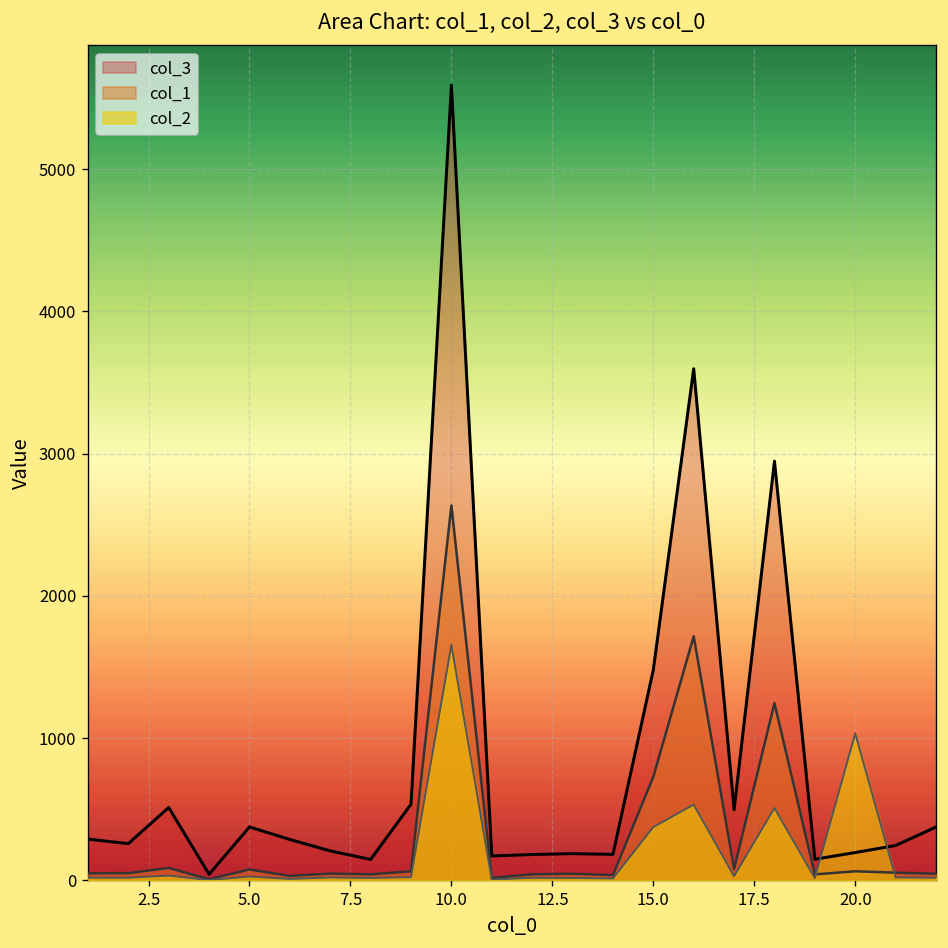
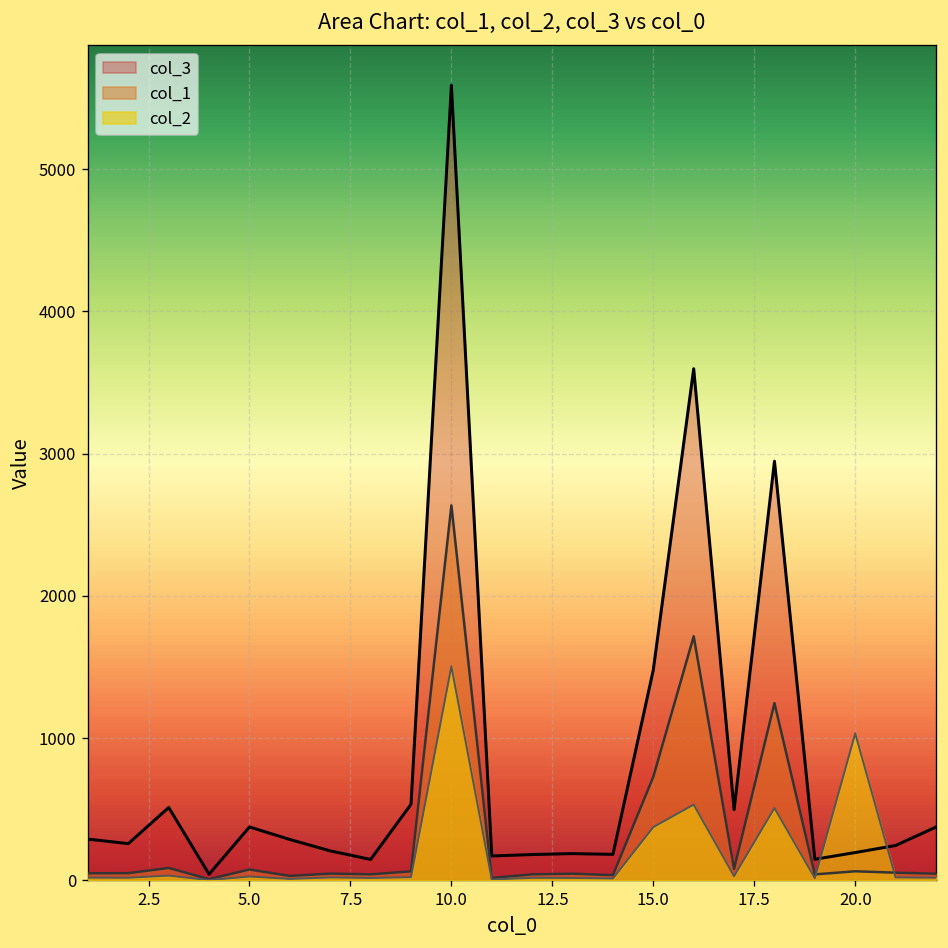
col_2, 10.0: 1660 -> 1500
